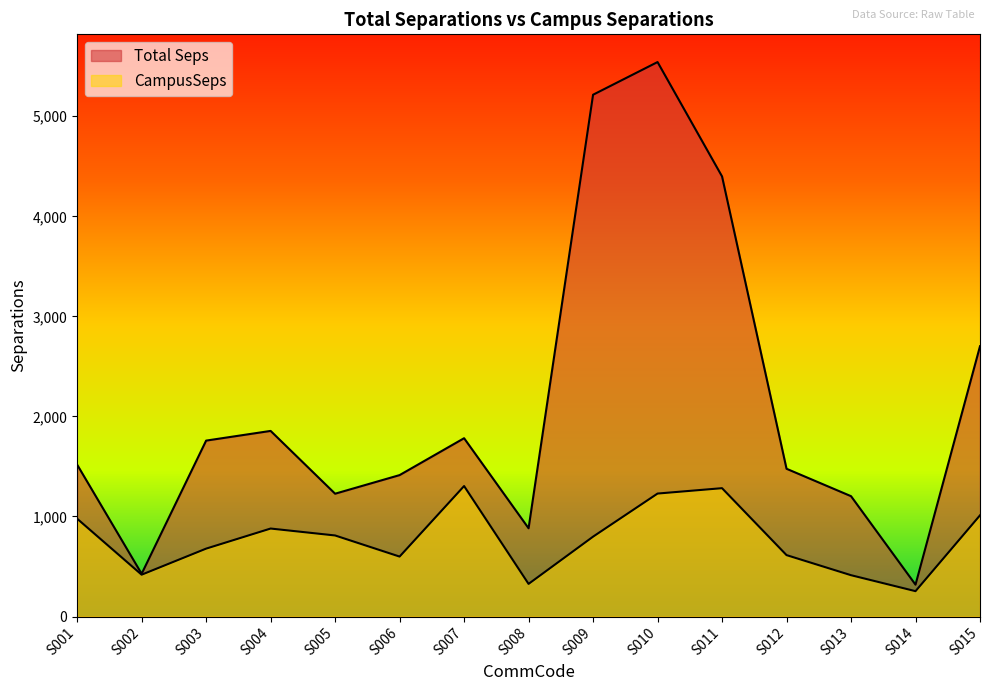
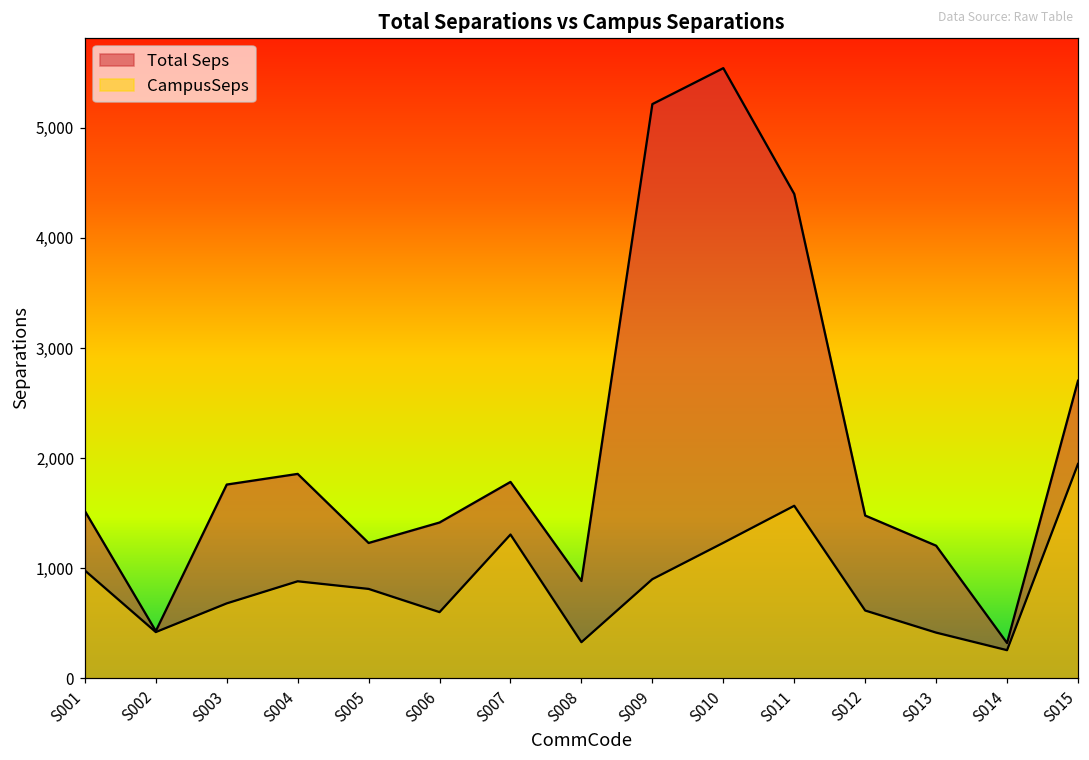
CampusSeps, S009: 800 -> 900
CampusSeps, S011: 1,280 -> 1,570
CampusSeps, S015: 1,010 -> 1,950
